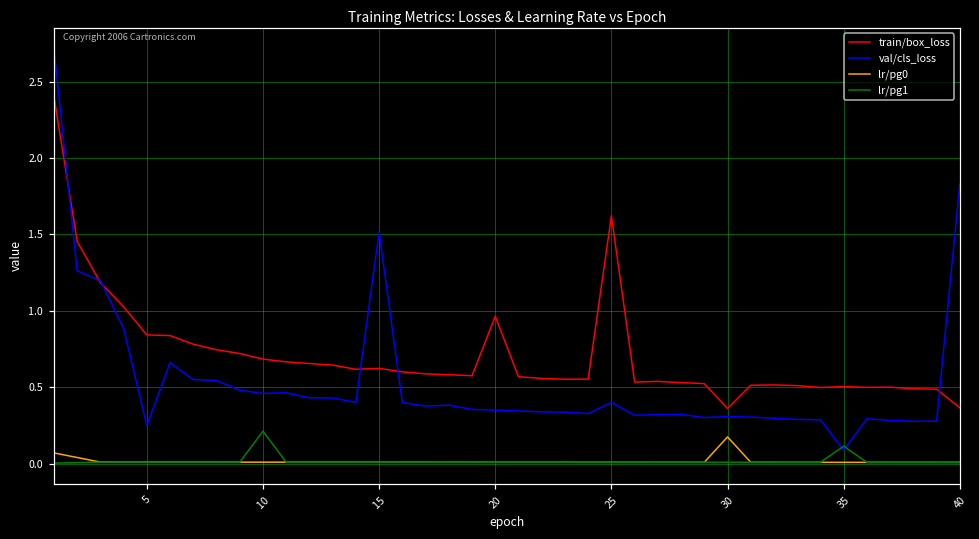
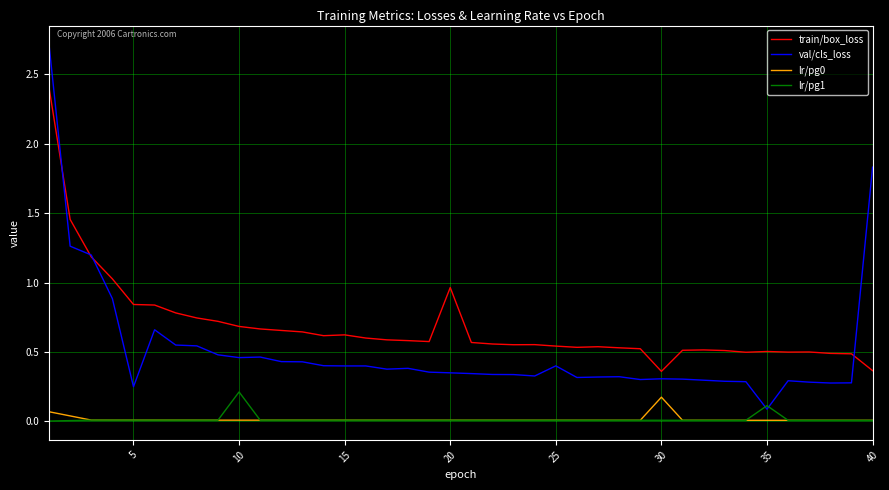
val/cls_loss, 15: 1.51 -> 0.40
train/box_loss, 25: 1.62 -> 0.54
